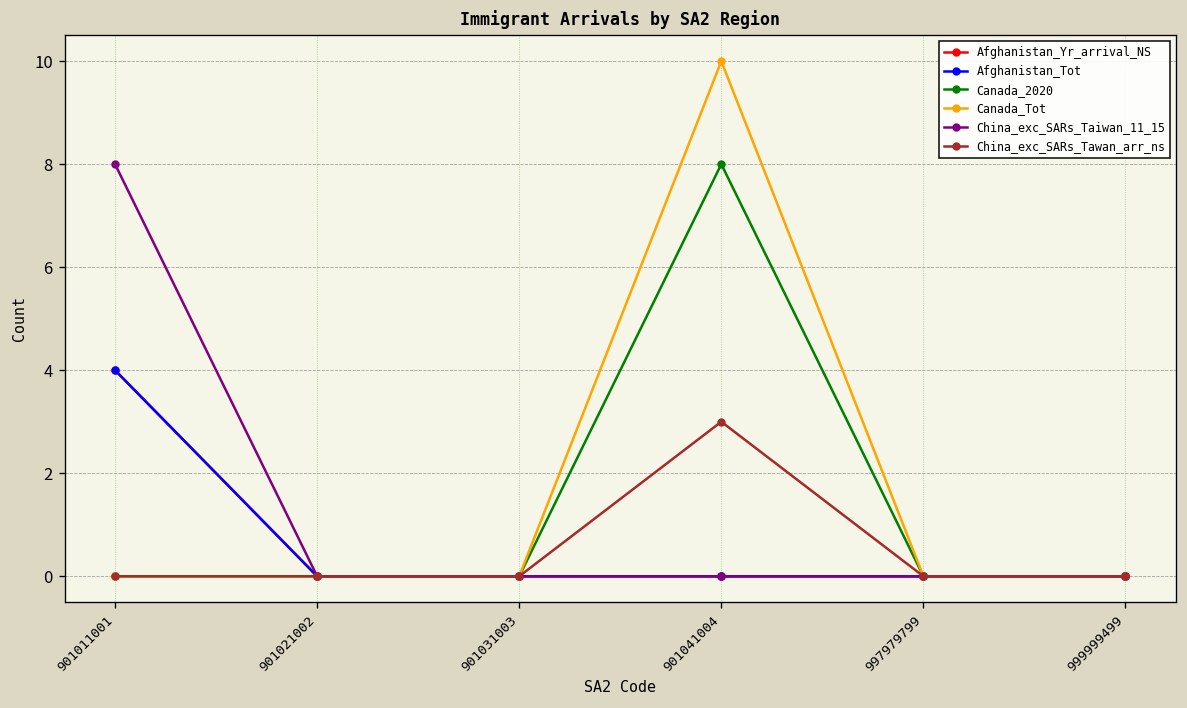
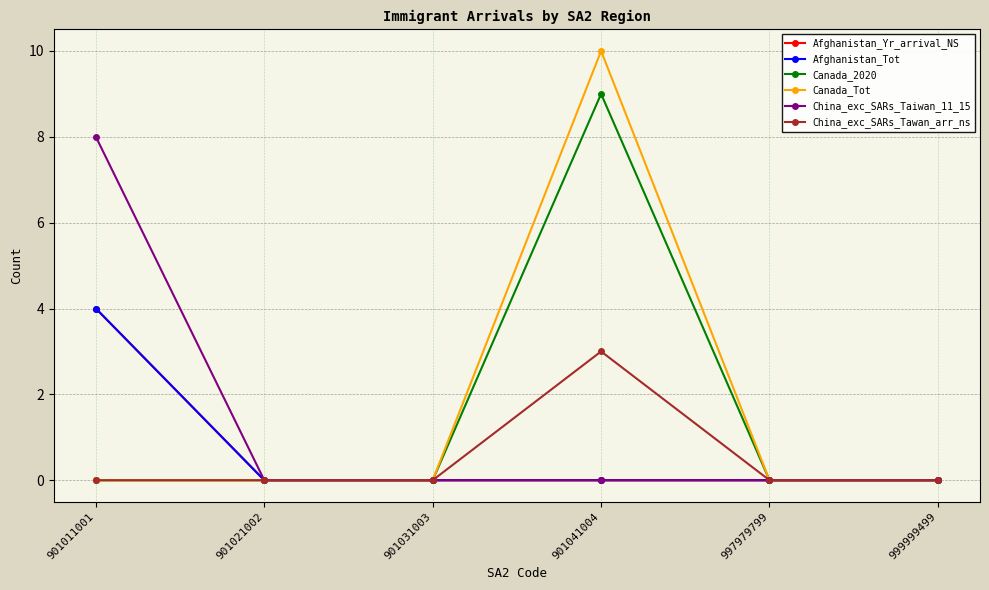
Canada_2020, 901041004: 8 -> 9
